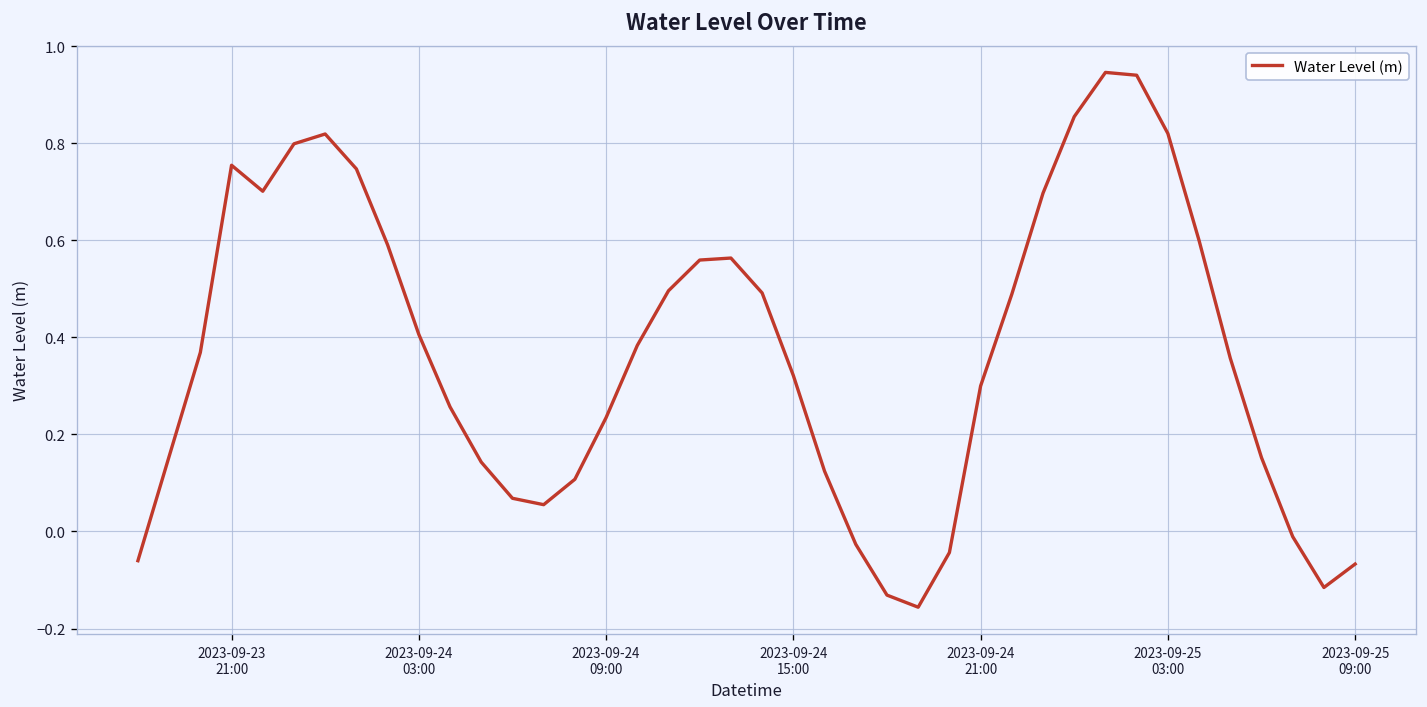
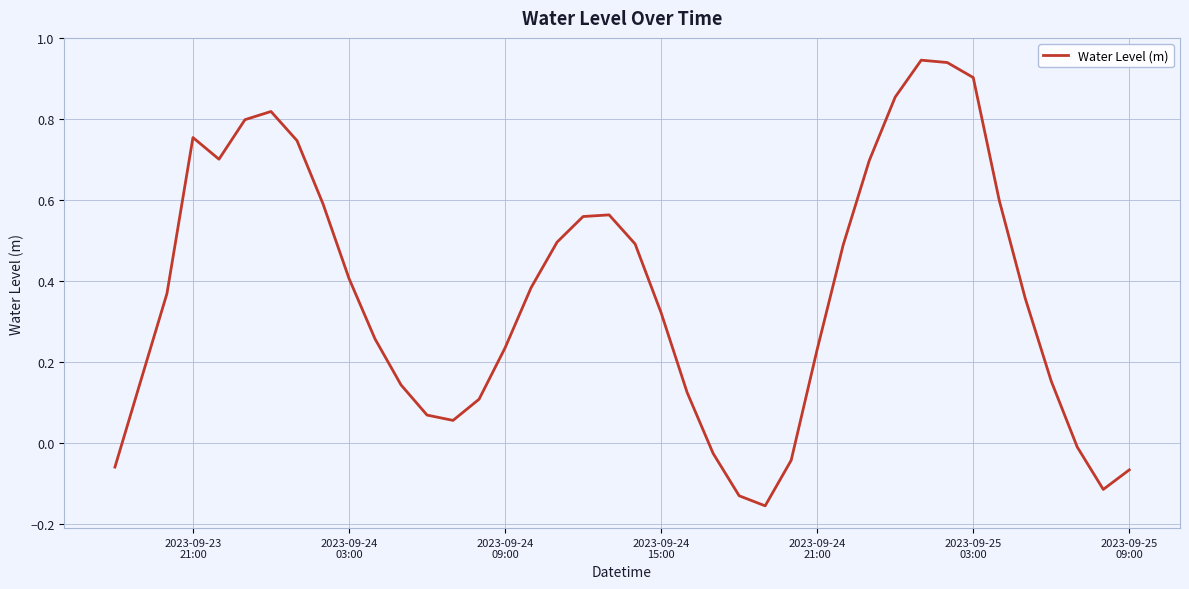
2023-09-24 21:00: 0.30 -> 0.23
2023-09-25 03:00: 0.82 -> 0.90
